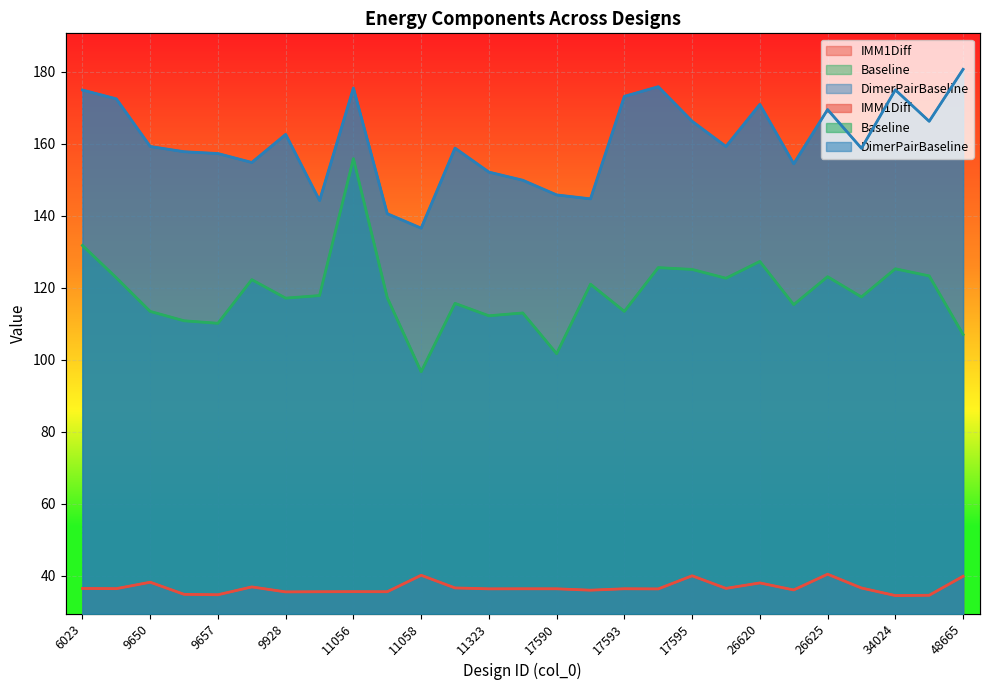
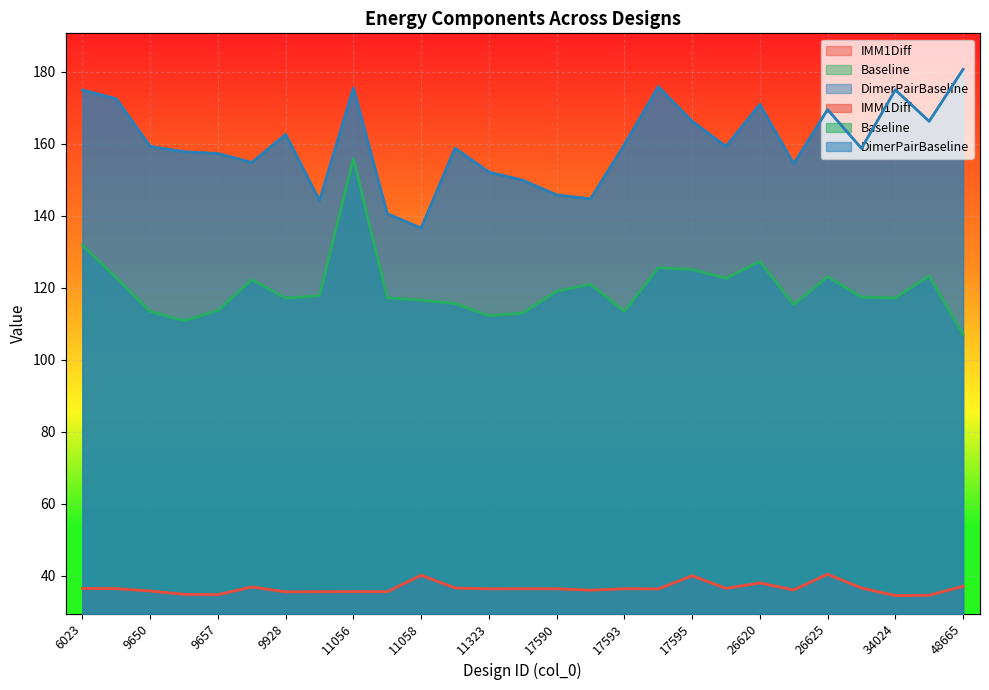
IMM1Diff, 9650: 38 -> 36
Baseline, 9657: 110 -> 114
Baseline, 11058: 97 -> 117
Baseline, 17590: 102 -> 119
DimerPairBaseline, 17593: 173 -> 160
Baseline, 34024: 125 -> 117
IMM1Diff, 48665: 40 -> 37
